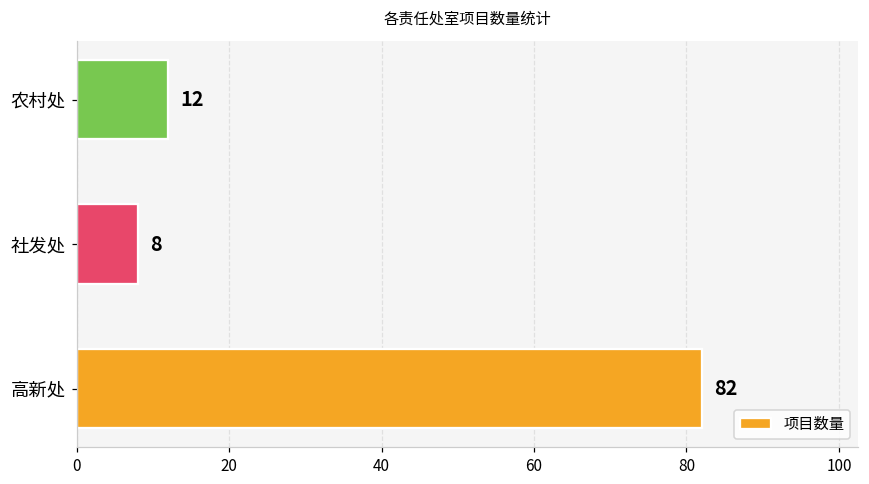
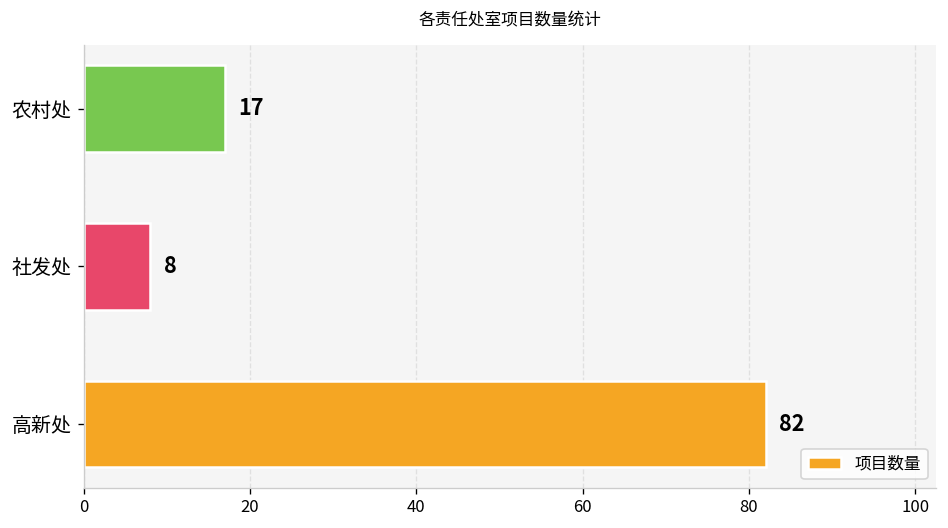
农村处: 12 -> 17
